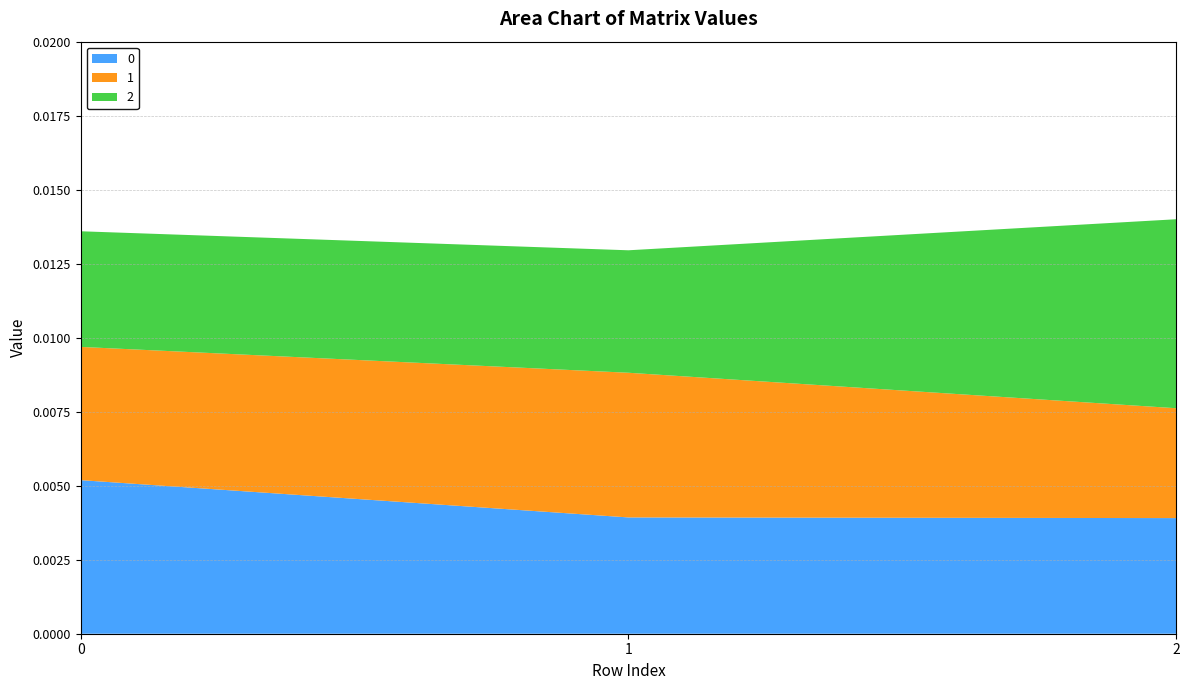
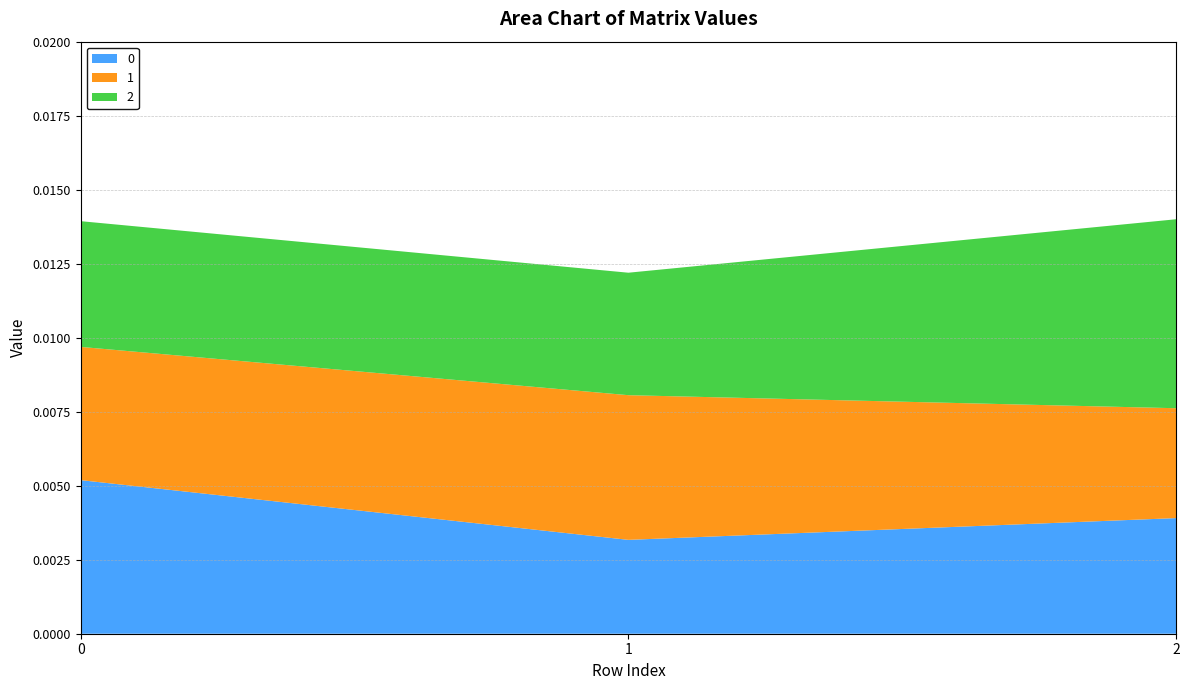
2, 0: 0.0039 -> 0.0042
0, 1: 0.0039 -> 0.0032
